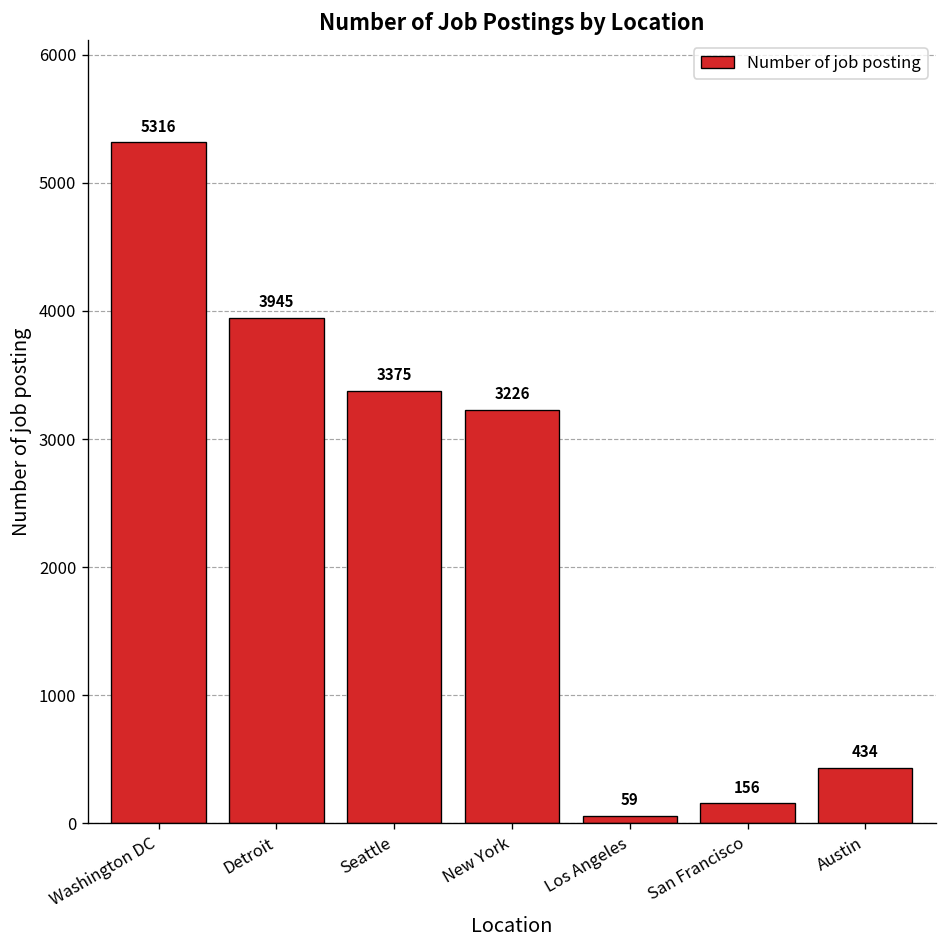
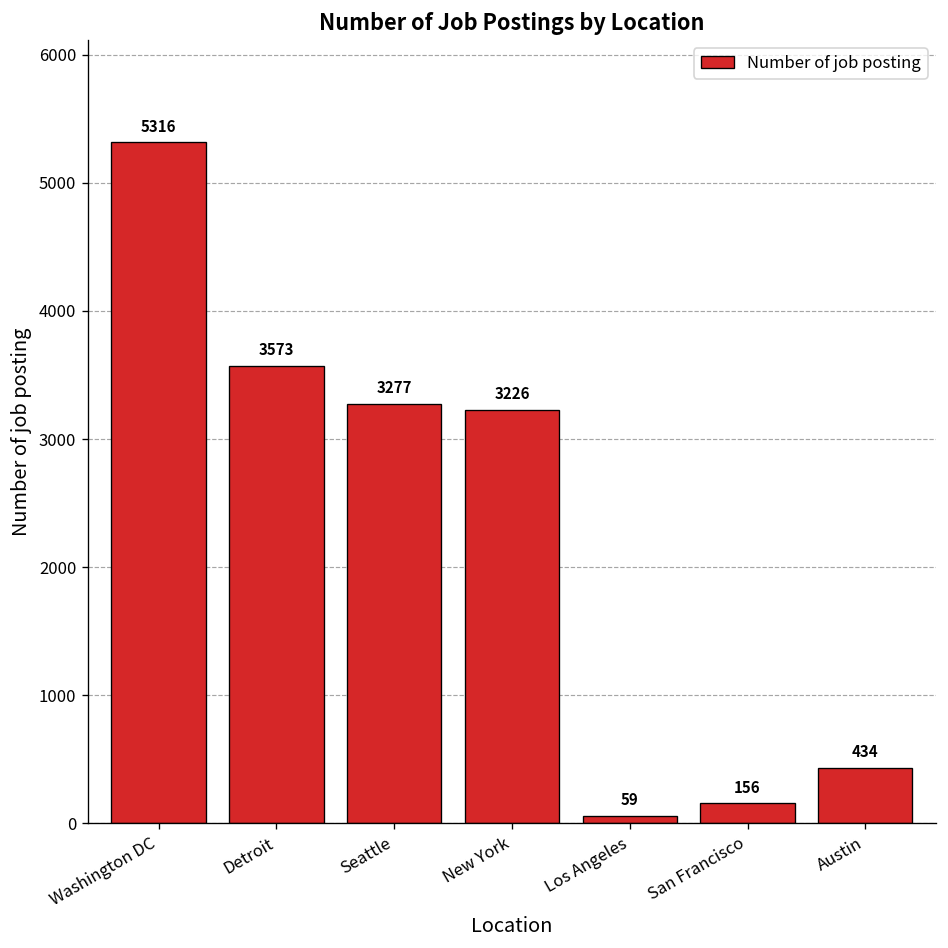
Detroit: 3945 -> 3573
Seattle: 3375 -> 3277
